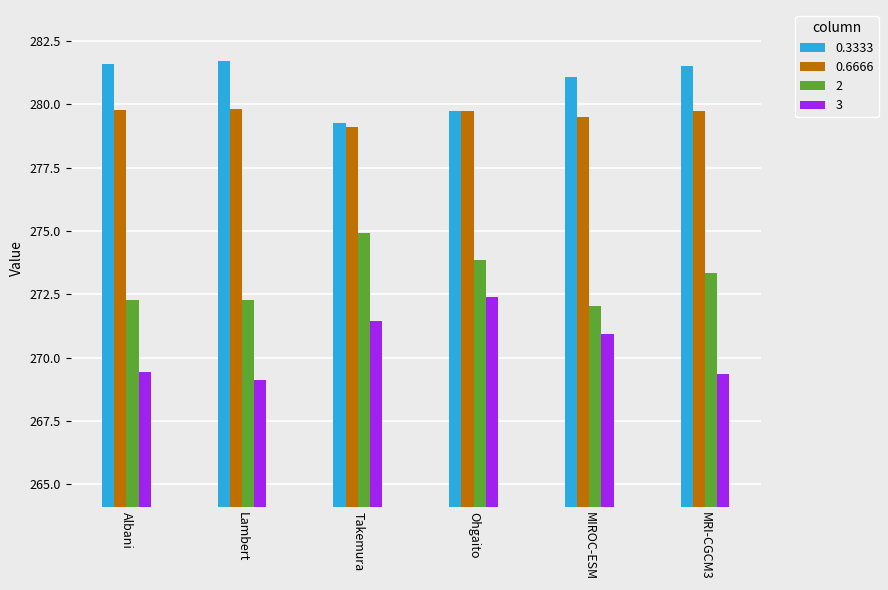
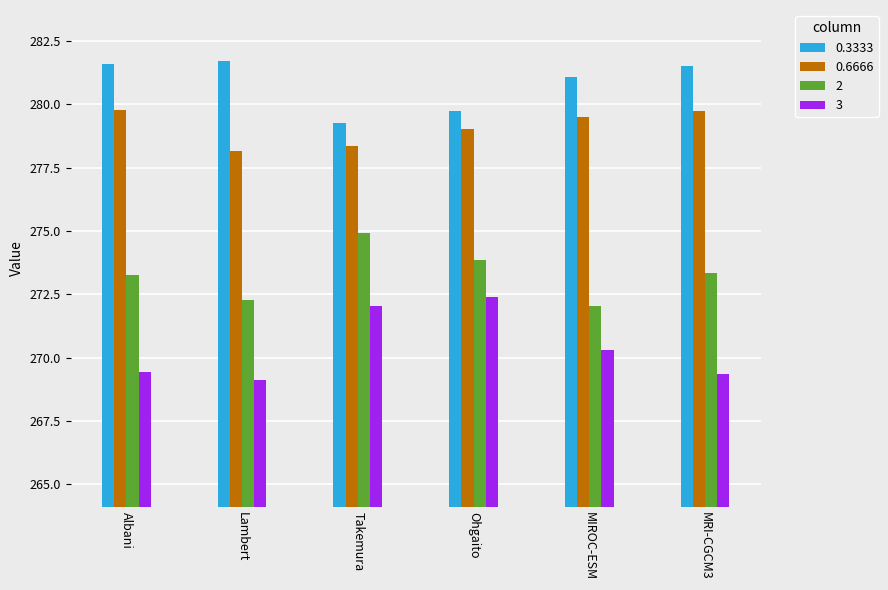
2, Albani: 272.3 -> 273.3
0.6666, Lambert: 279.8 -> 278.1
0.6666, Takemura: 279.1 -> 278.4
3, Takemura: 271.5 -> 272.0
0.6666, Ohgaito: 279.7 -> 279.0
3, MIROC-ESM: 270.9 -> 270.3
